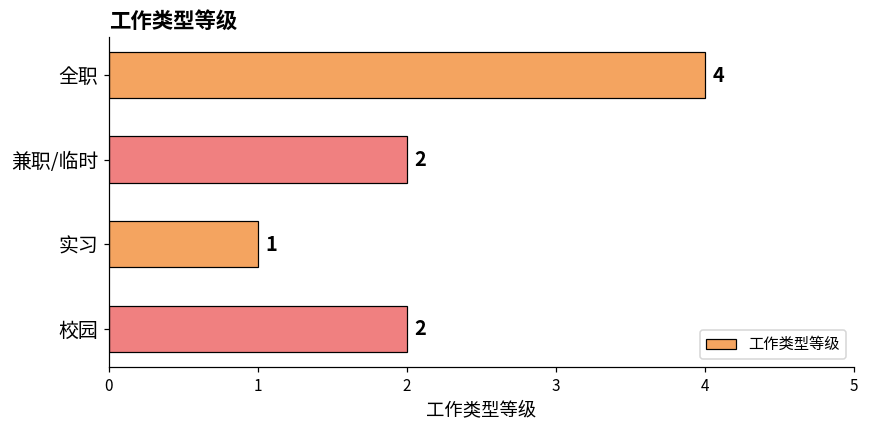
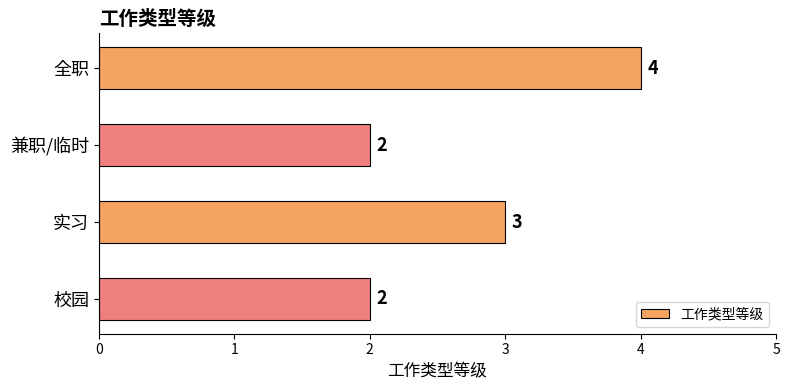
实习: 1 -> 3
